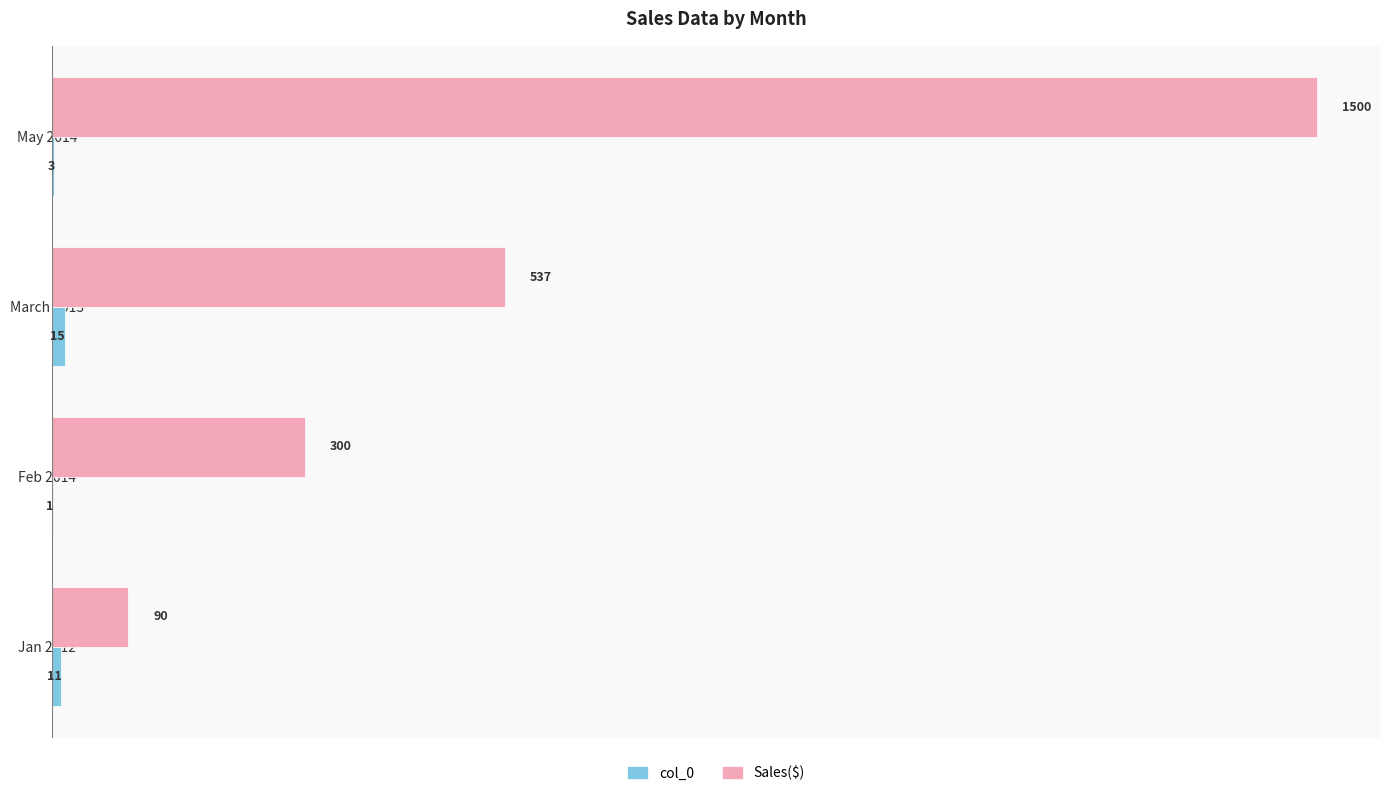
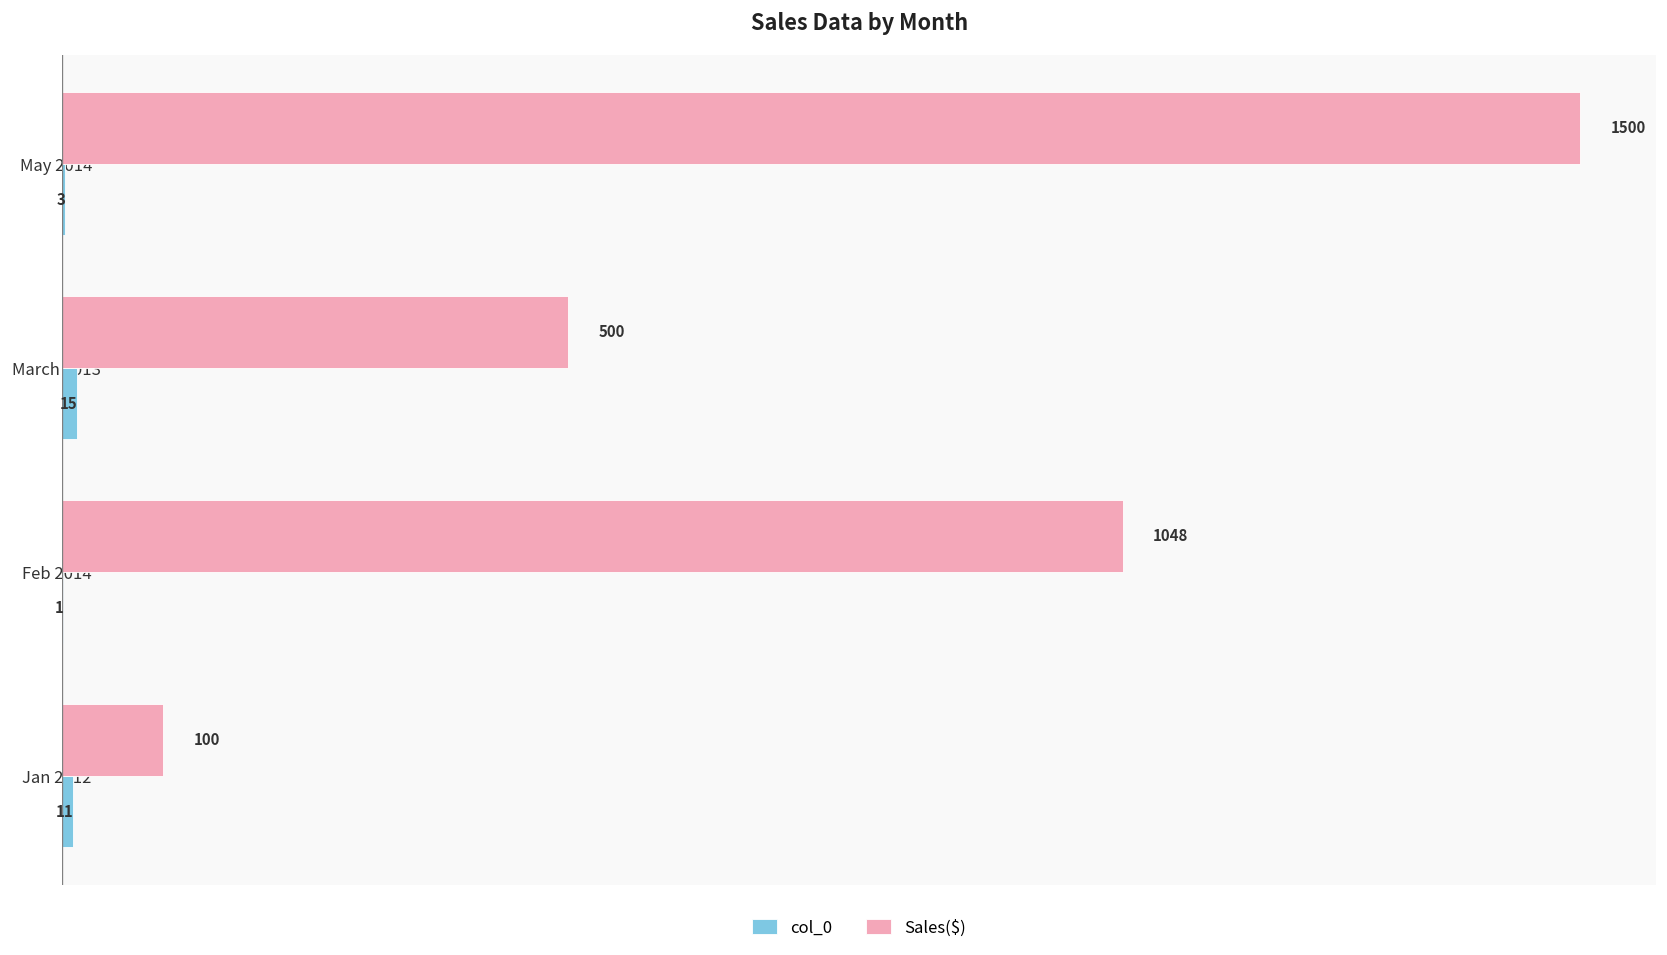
Sales($), March 2013: 537 -> 500
Sales($), Feb 2014: 300 -> 1048
Sales($), Jan 2012: 90 -> 100
